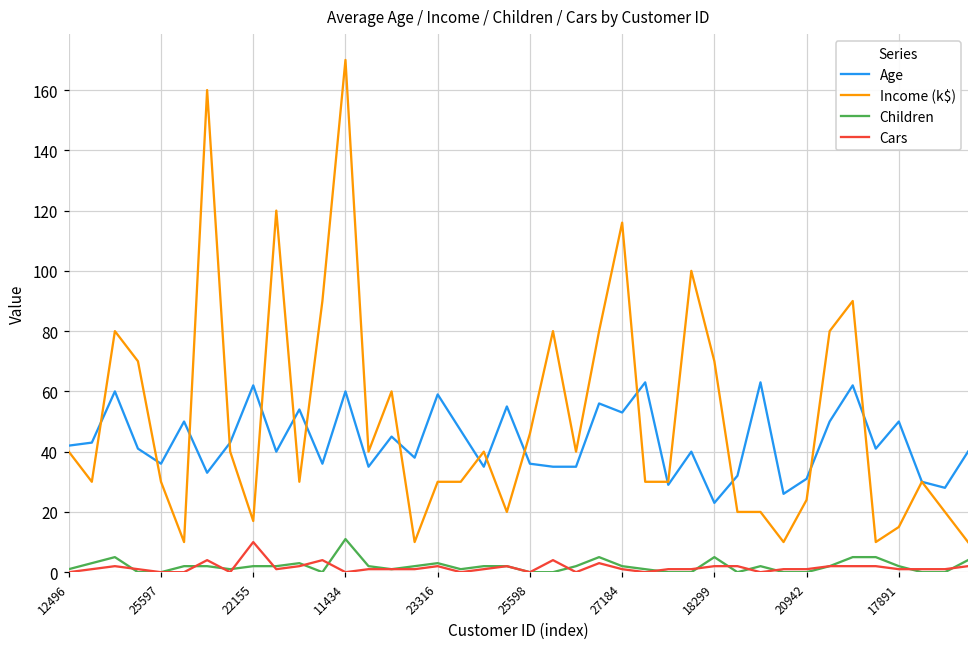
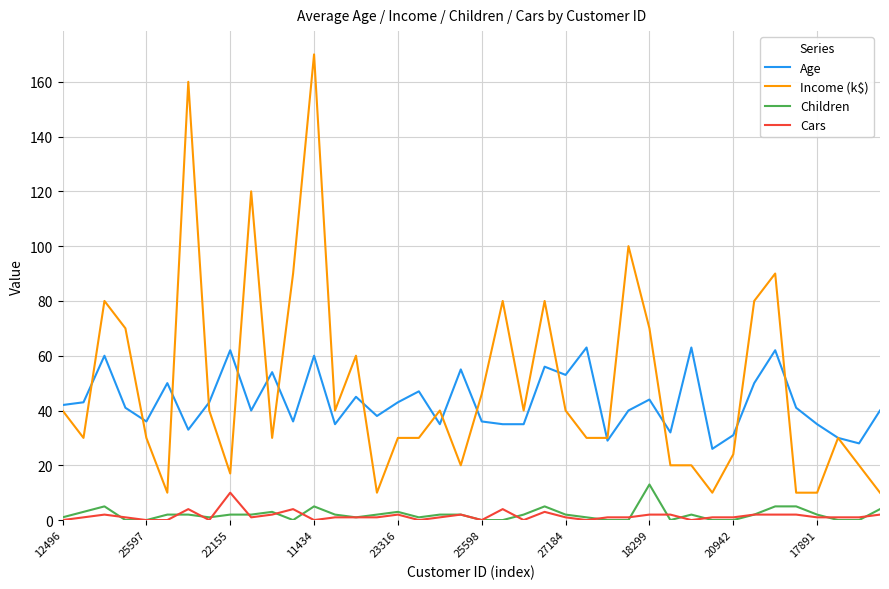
Children, 11434: 11 -> 5
Age, 23316: 59 -> 43
Income (k$), 27184: 116 -> 40
Age, 18299: 23 -> 44
Children, 18299: 5 -> 13
Age, 17891: 50 -> 35
Income (k$), 17891: 15 -> 10
